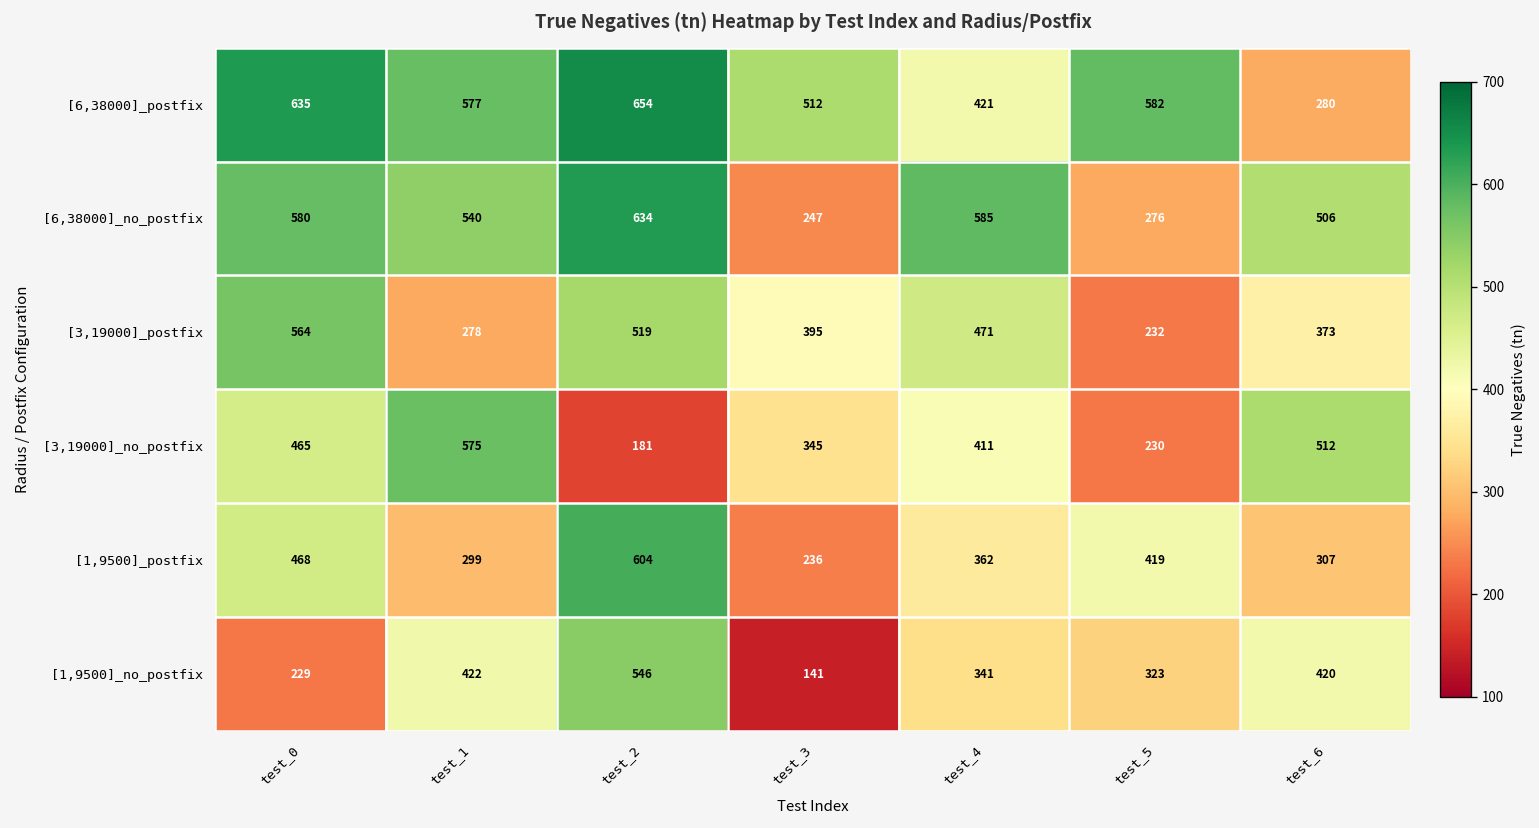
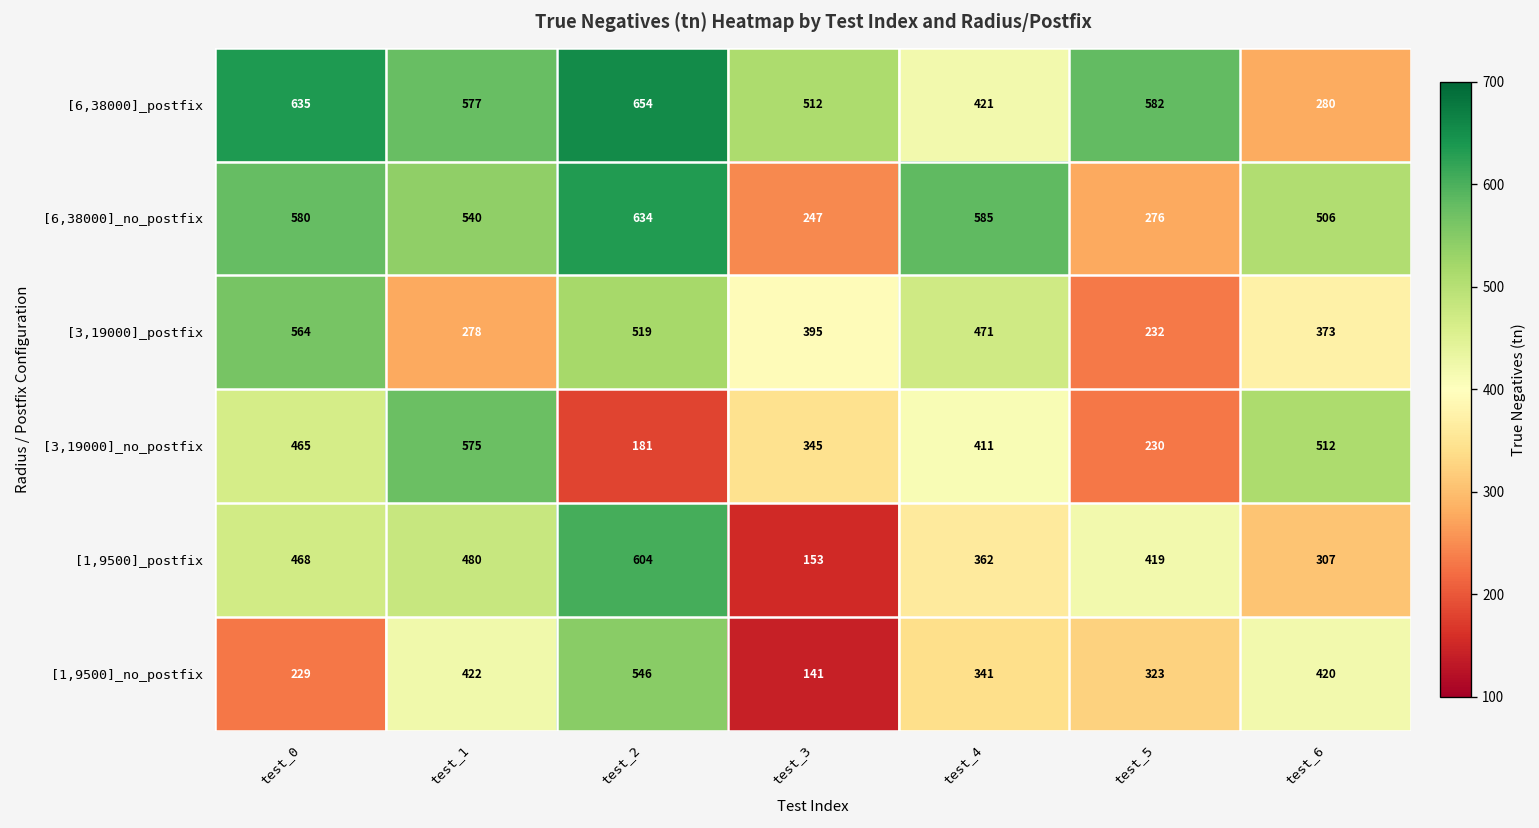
[1,9500]_postfix, test_1: 299 -> 480
[1,9500]_postfix, test_3: 236 -> 153
